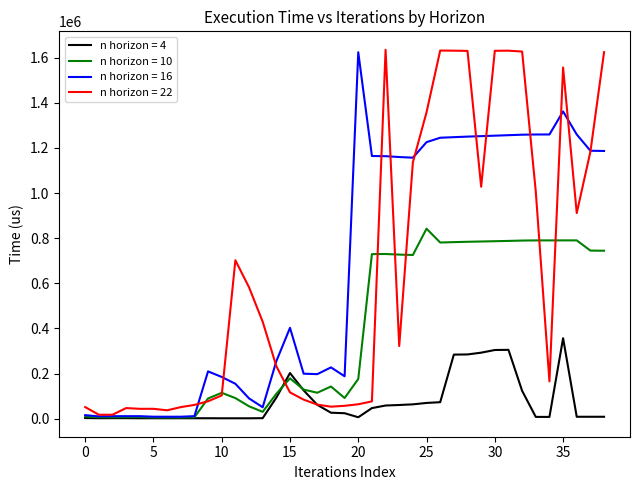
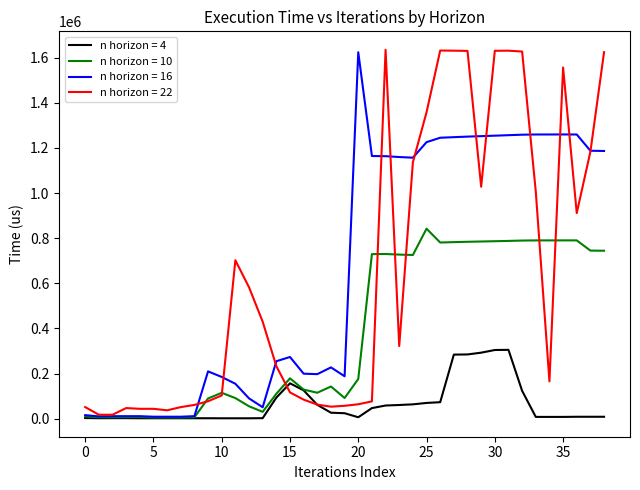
n horizon = 4, 15: 200000 -> 160000
n horizon = 16, 15: 400000 -> 270000
n horizon = 4, 35: 360000 -> 10000
n horizon = 16, 35: 1360000 -> 1260000
